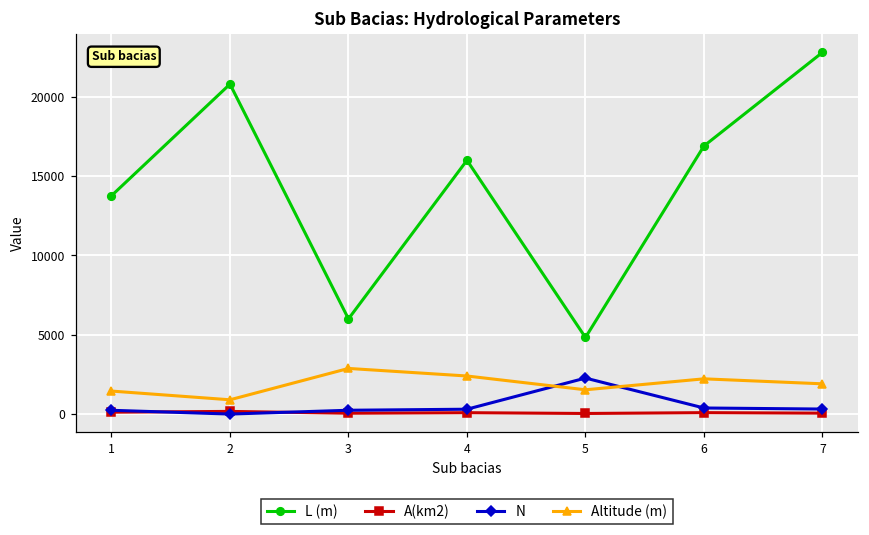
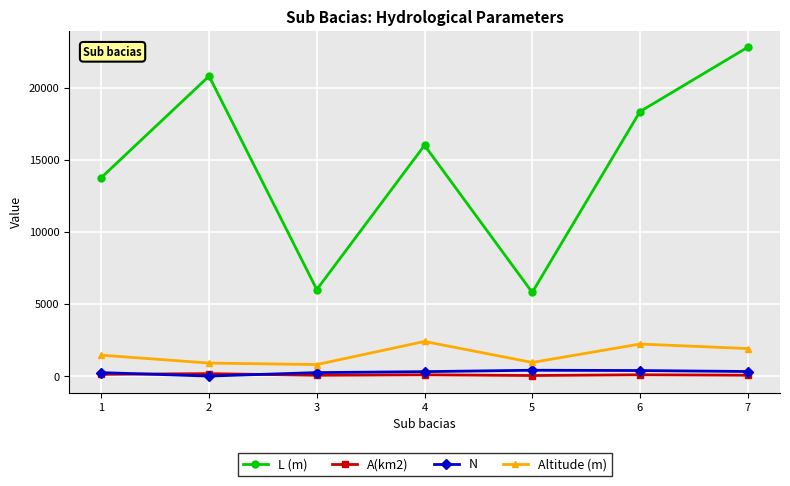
Altitude (m), 3: 2900 -> 800
L (m), 5: 4800 -> 5800
N, 5: 2300 -> 400
Altitude (m), 5: 1500 -> 900
L (m), 6: 16900 -> 18300
